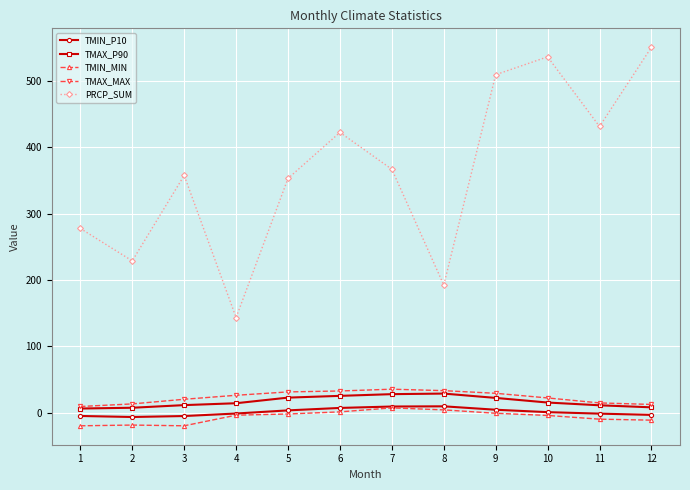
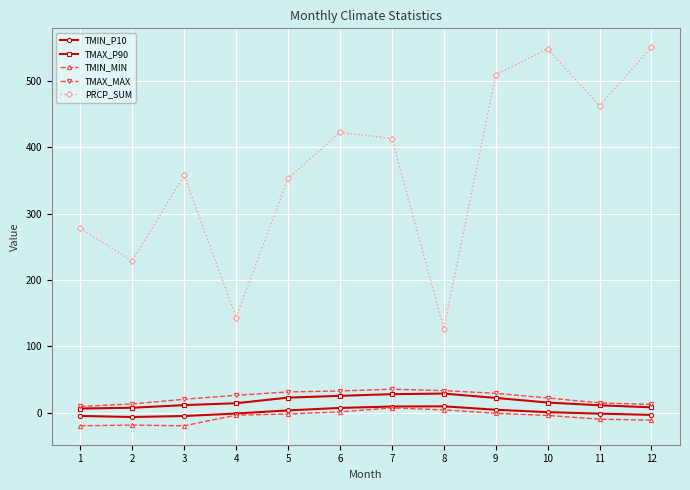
PRCP_SUM, 7: 370 -> 410
PRCP_SUM, 8: 190 -> 130
PRCP_SUM, 10: 540 -> 550
PRCP_SUM, 11: 430 -> 460
